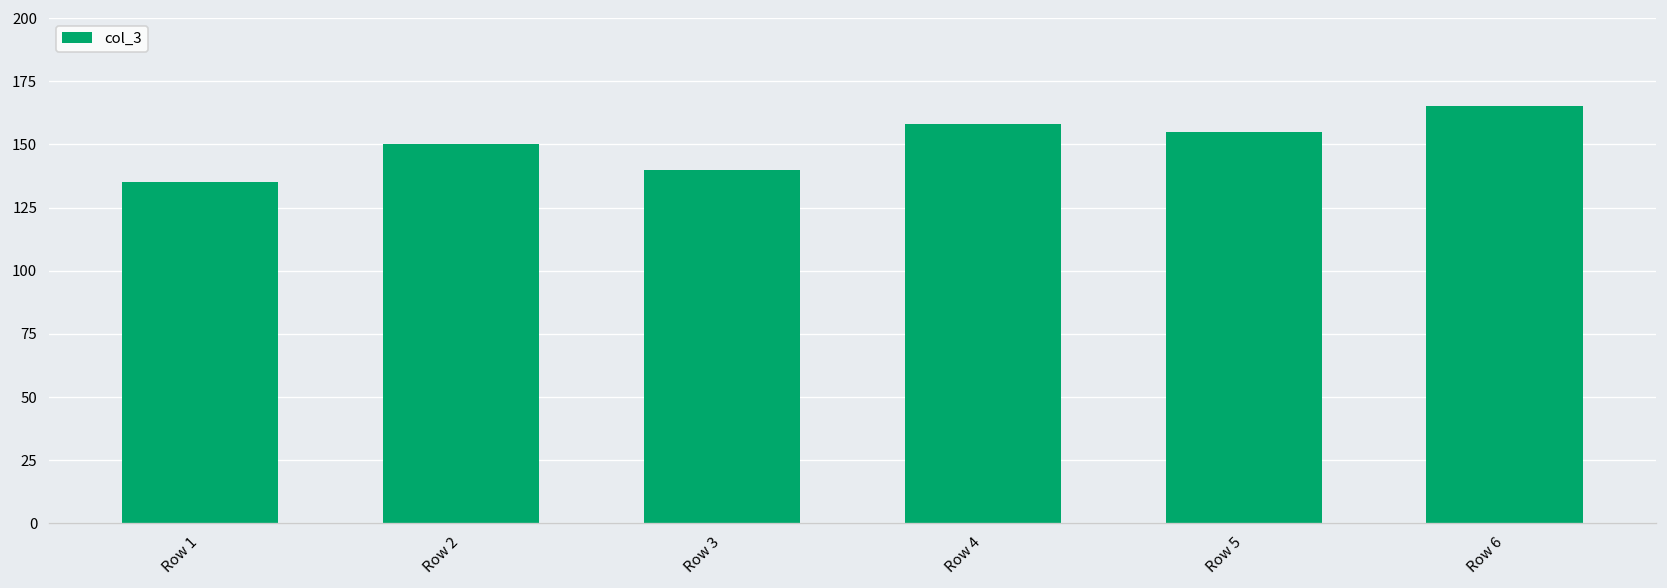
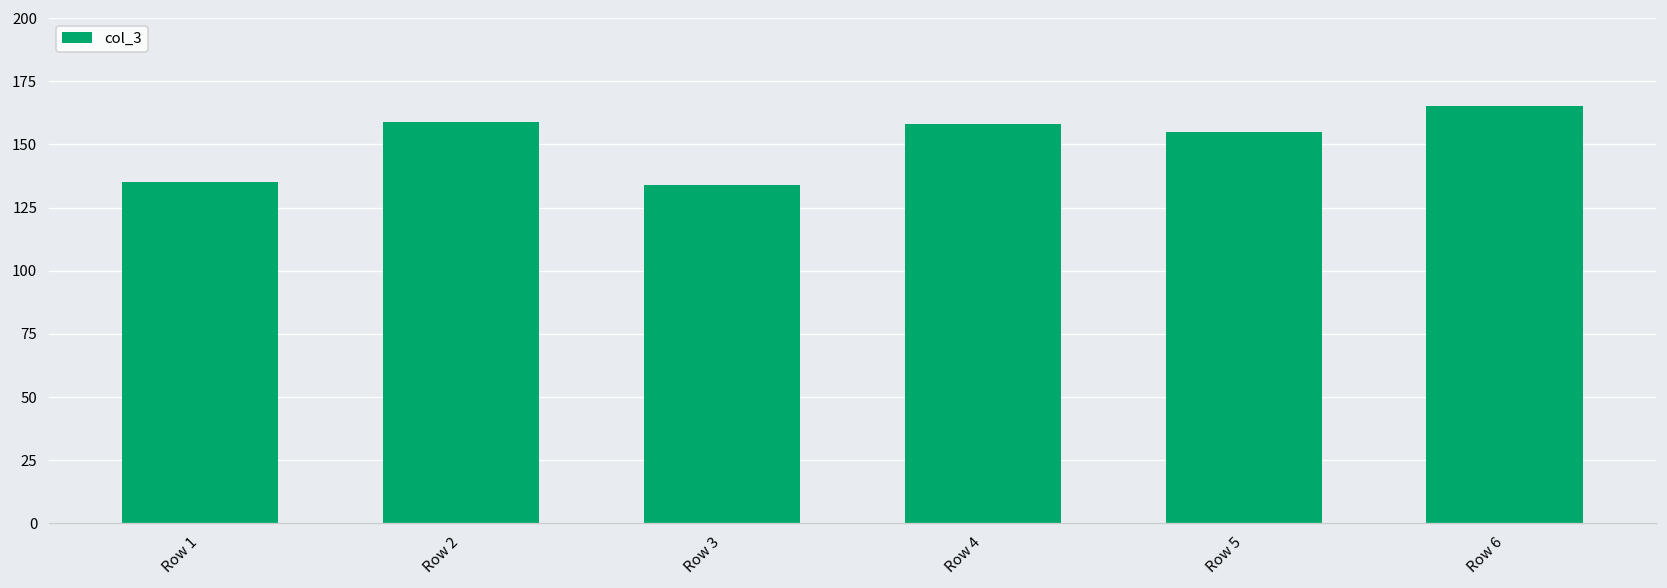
Row 2: 150 -> 159
Row 3: 140 -> 134
